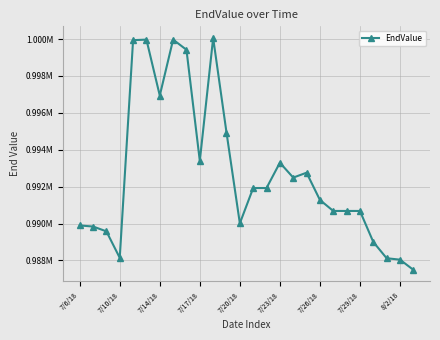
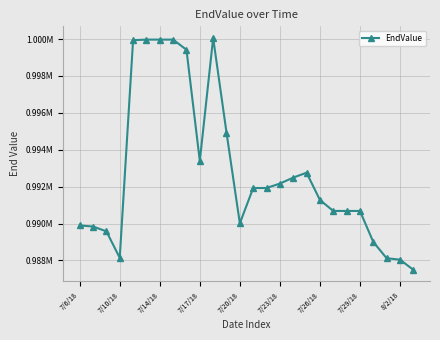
7/14/18: 996900 -> 1000000
7/23/18: 993300 -> 992200
